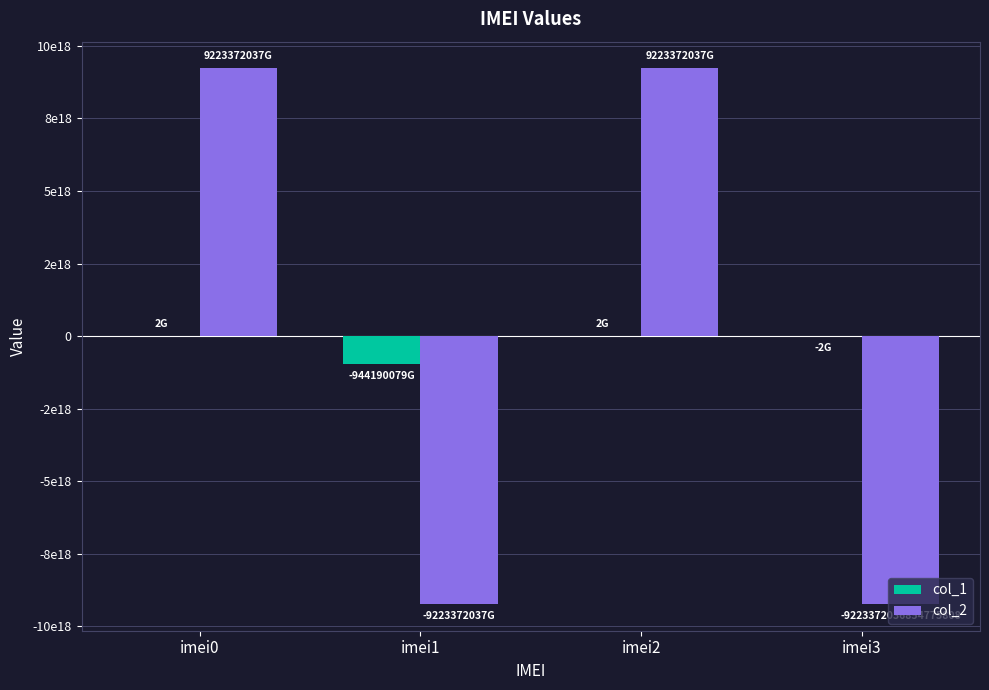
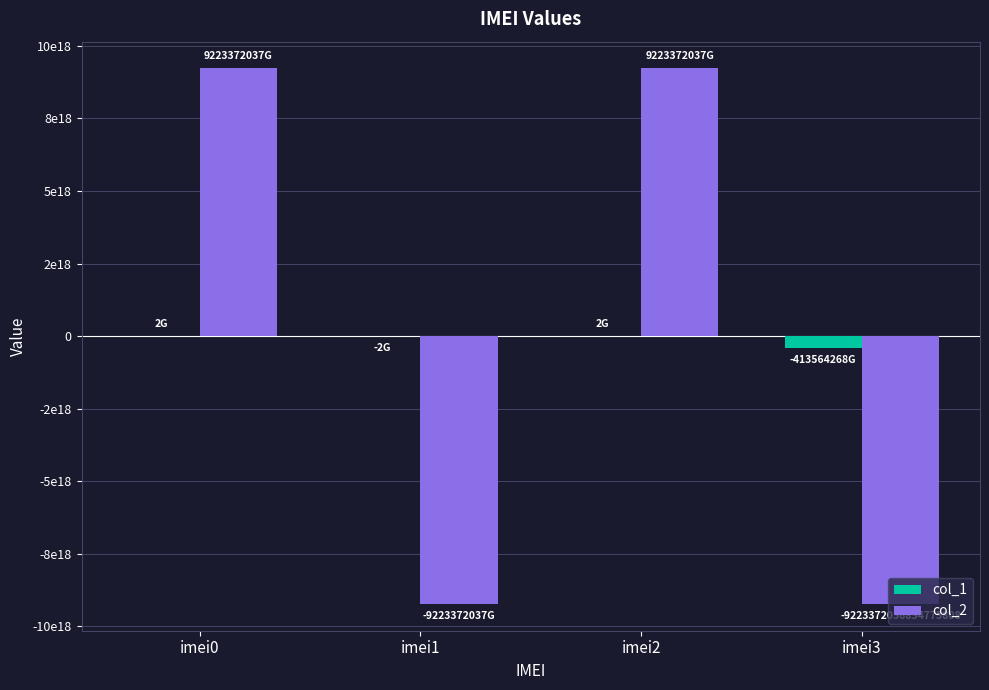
col_1, imei1: -944190079G -> -2G
col_1, imei3: -2G -> -413564268G
